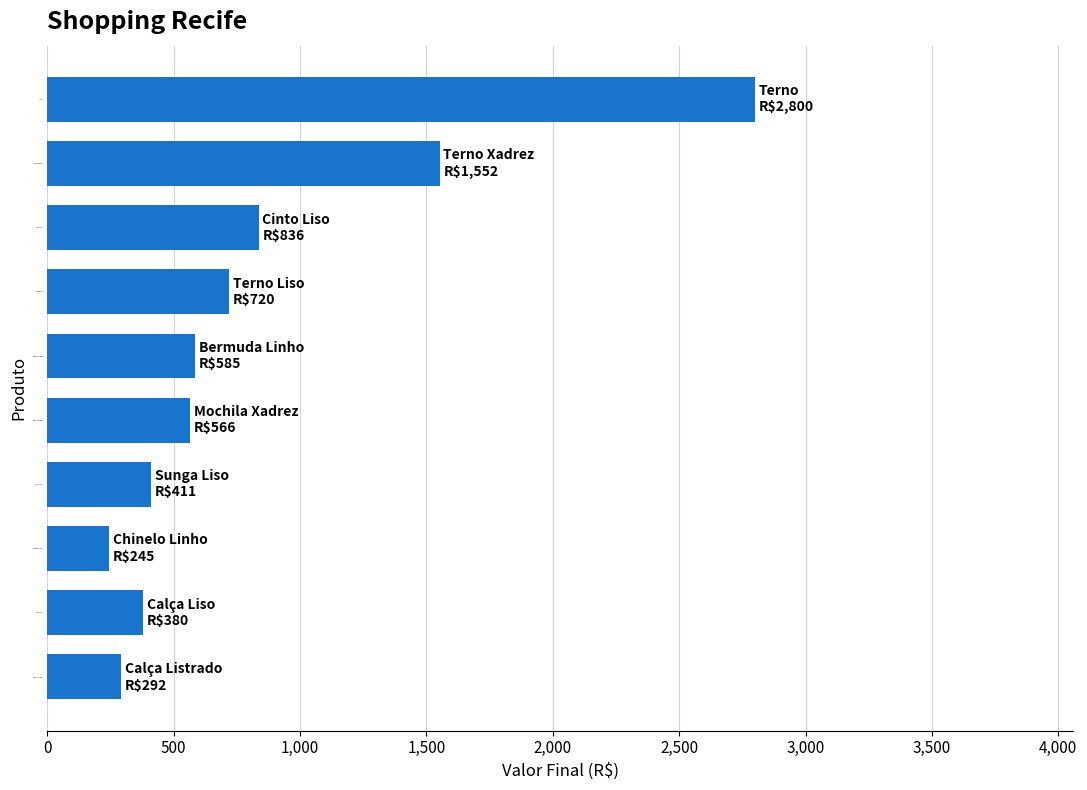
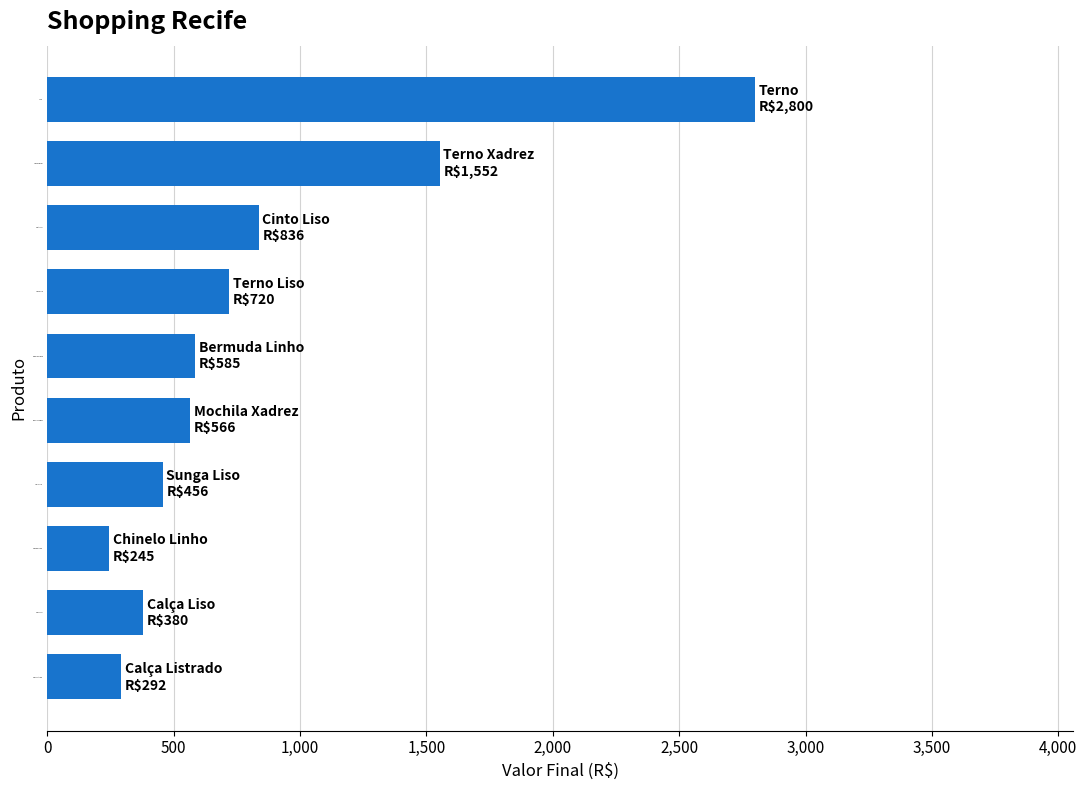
Sunga Liso: $411 -> $456
